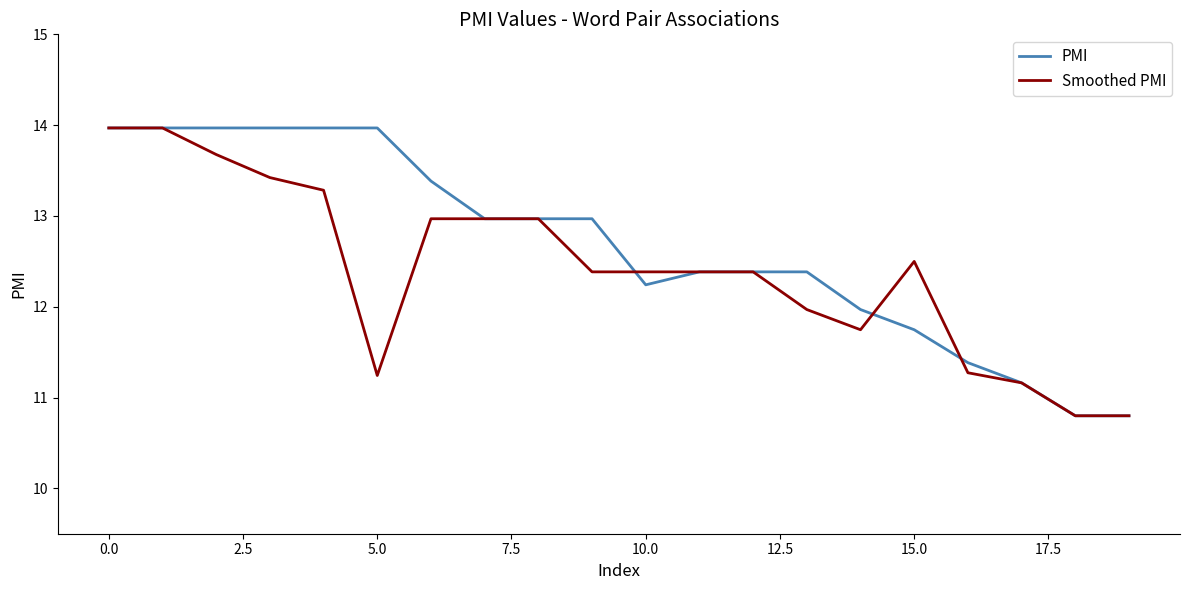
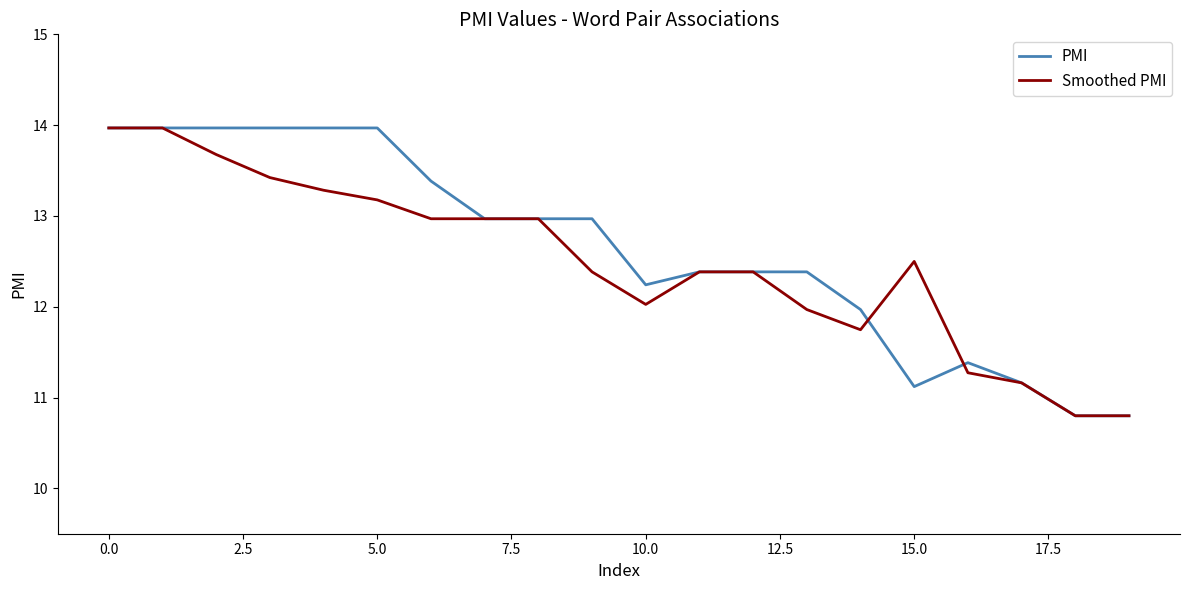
Smoothed PMI, 5.0: 11.2 -> 13.2
Smoothed PMI, 10.0: 12.4 -> 12.0
PMI, 15.0: 11.7 -> 11.1
